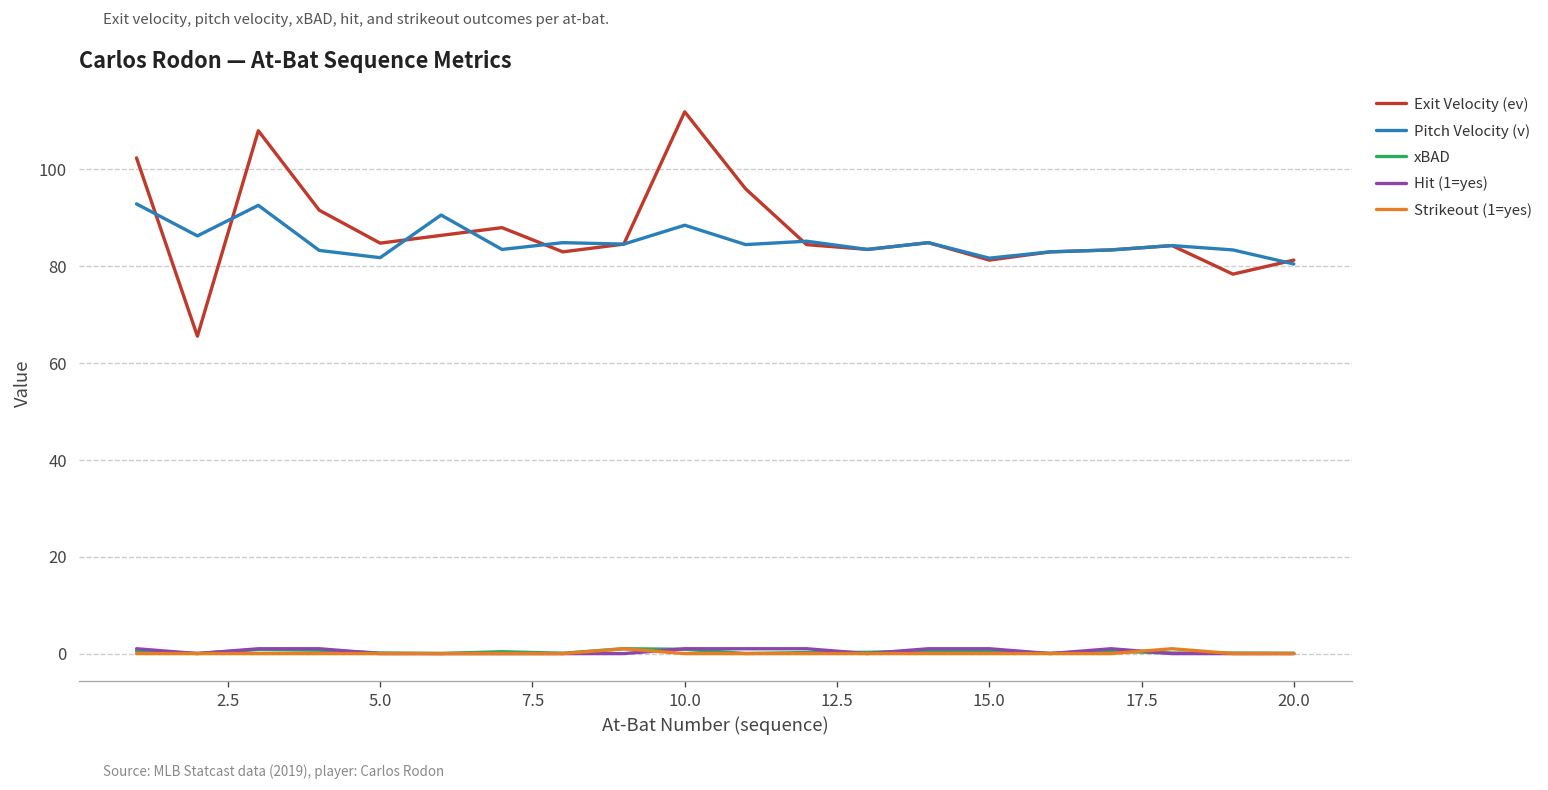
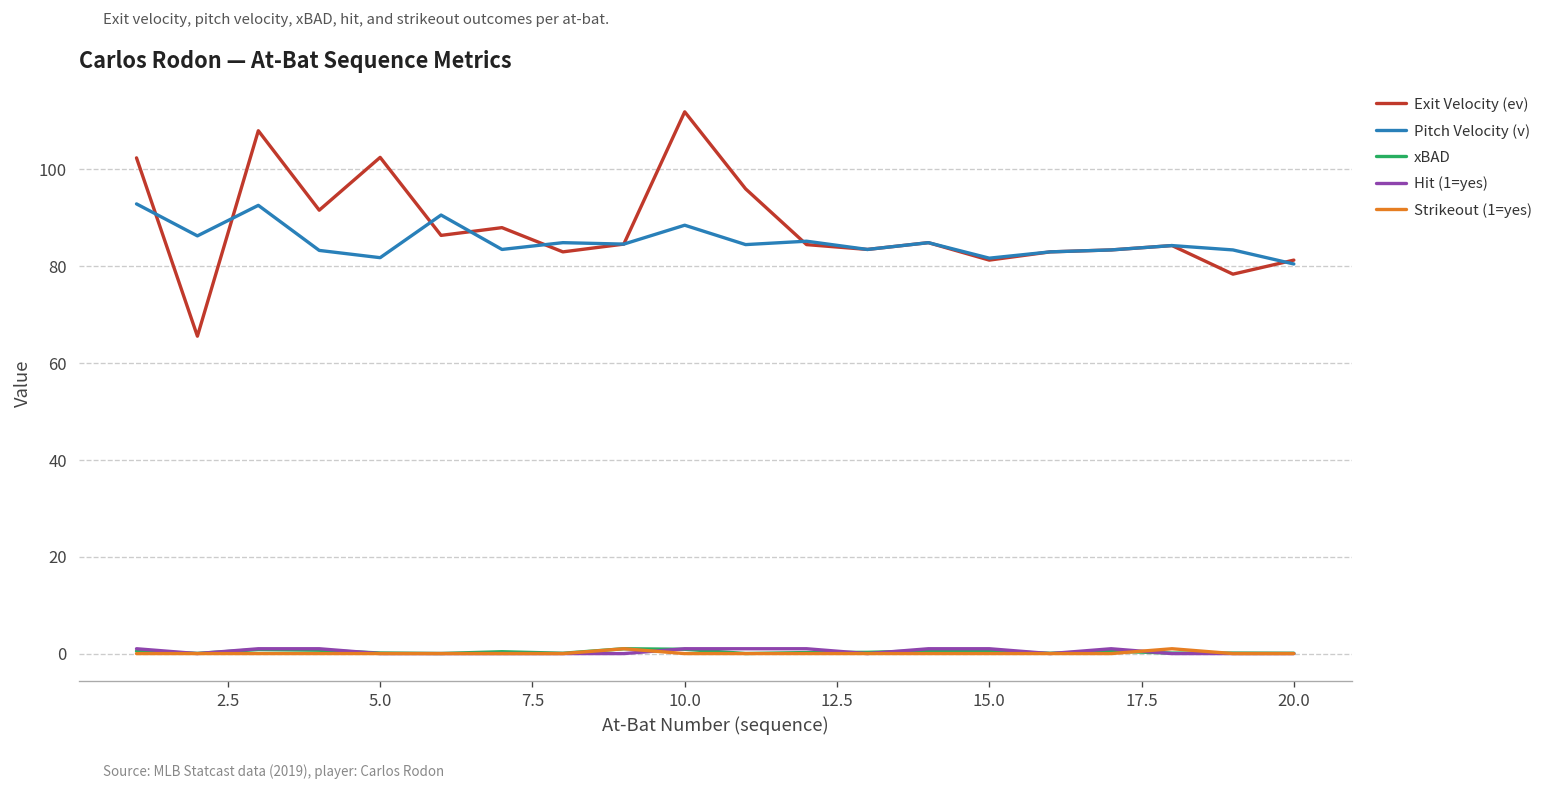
Exit Velocity (ev), 5.0: 85 -> 102
